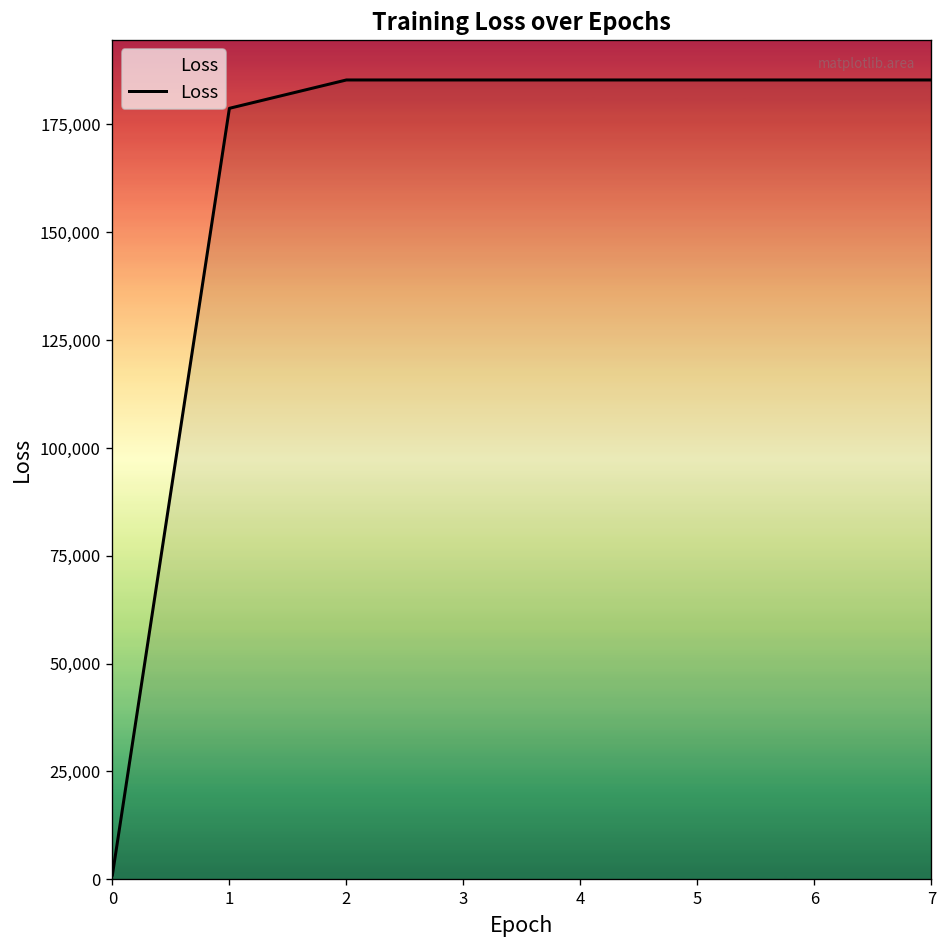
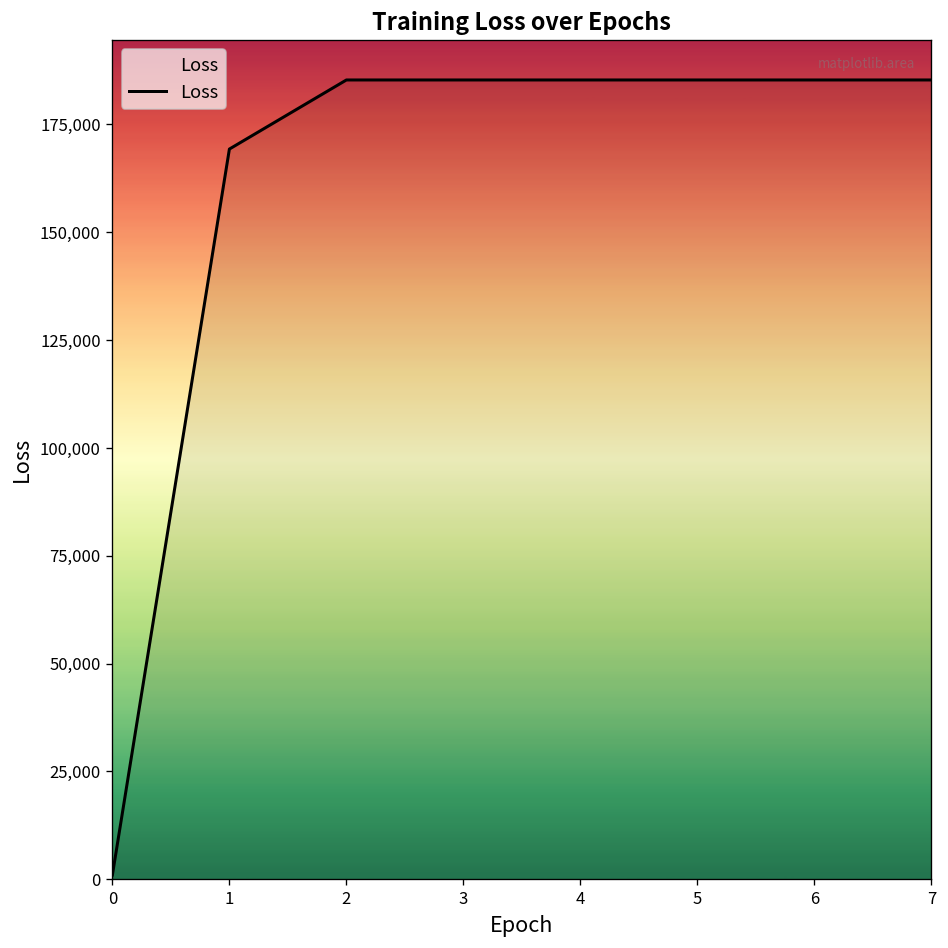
1: 179,000 -> 169,000
